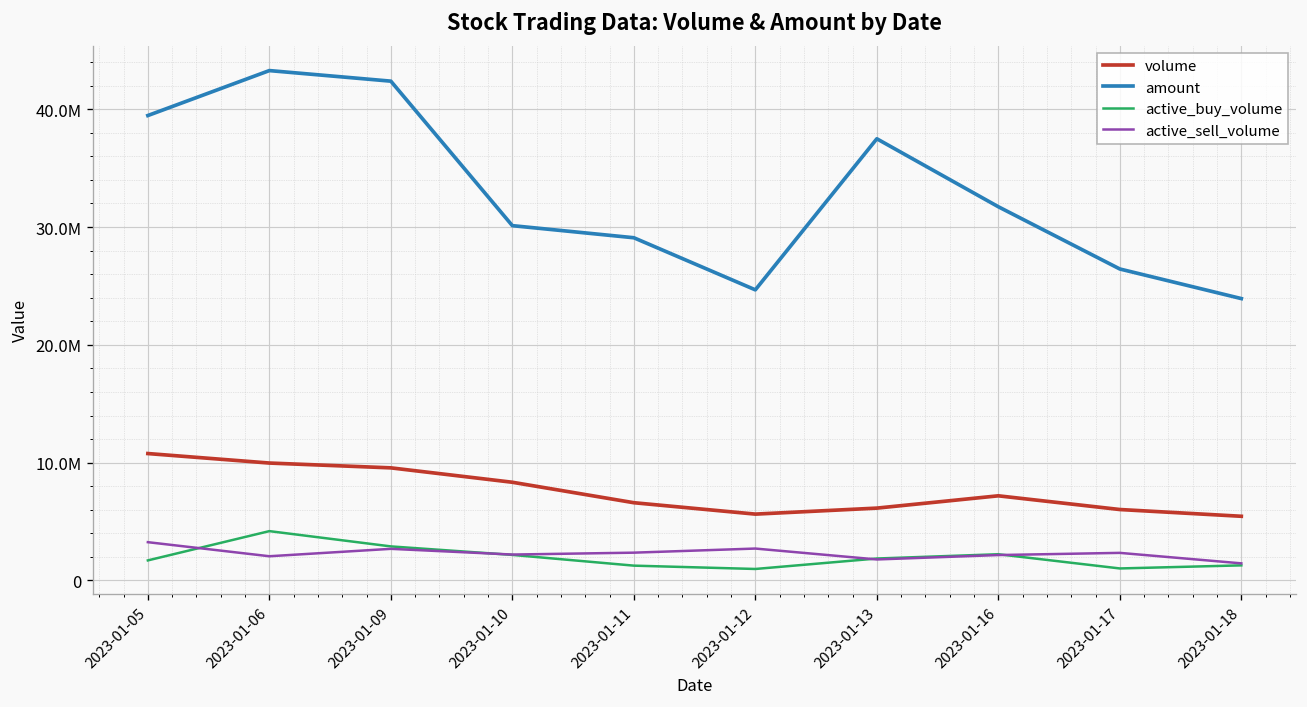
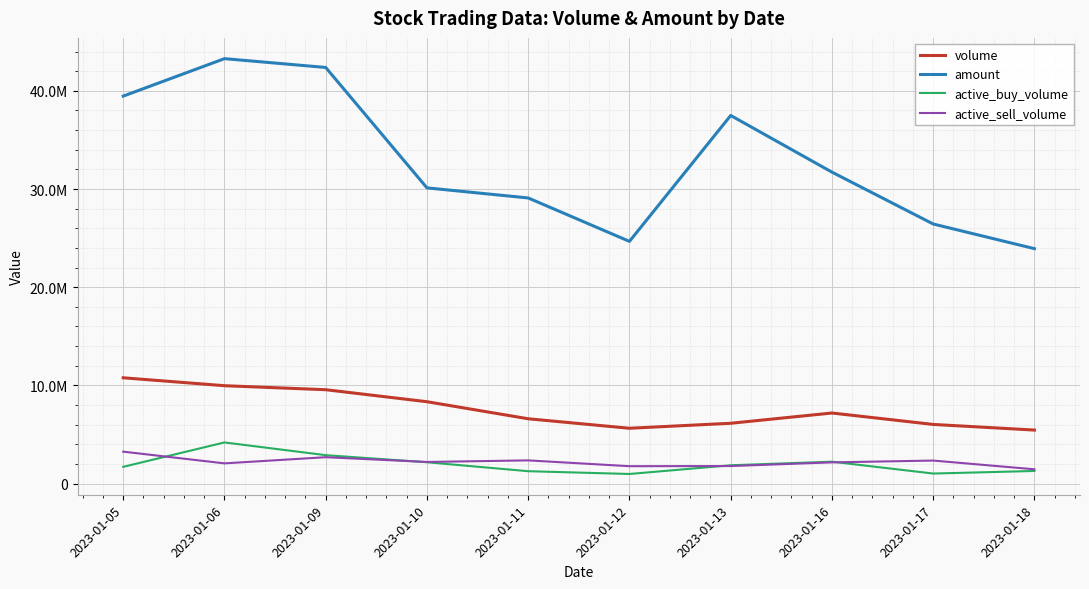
active_sell_volume, 2023-01-12: 3000000 -> 2000000
